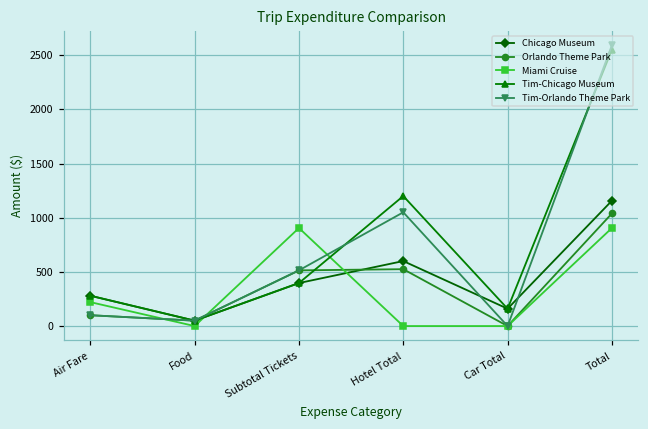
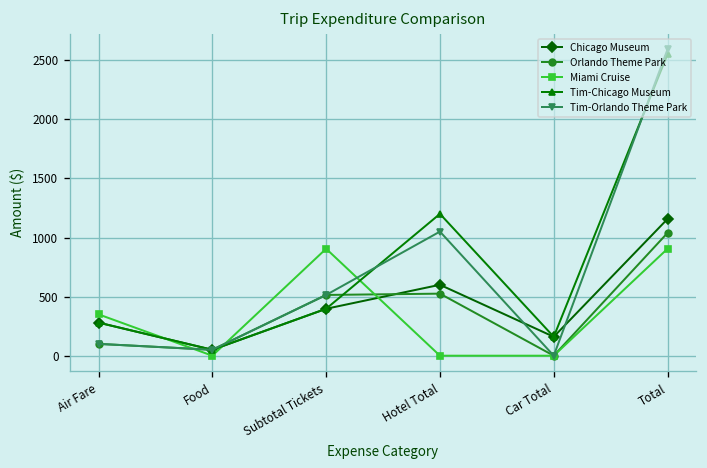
Miami Cruise, Air Fare: 200 -> 400
